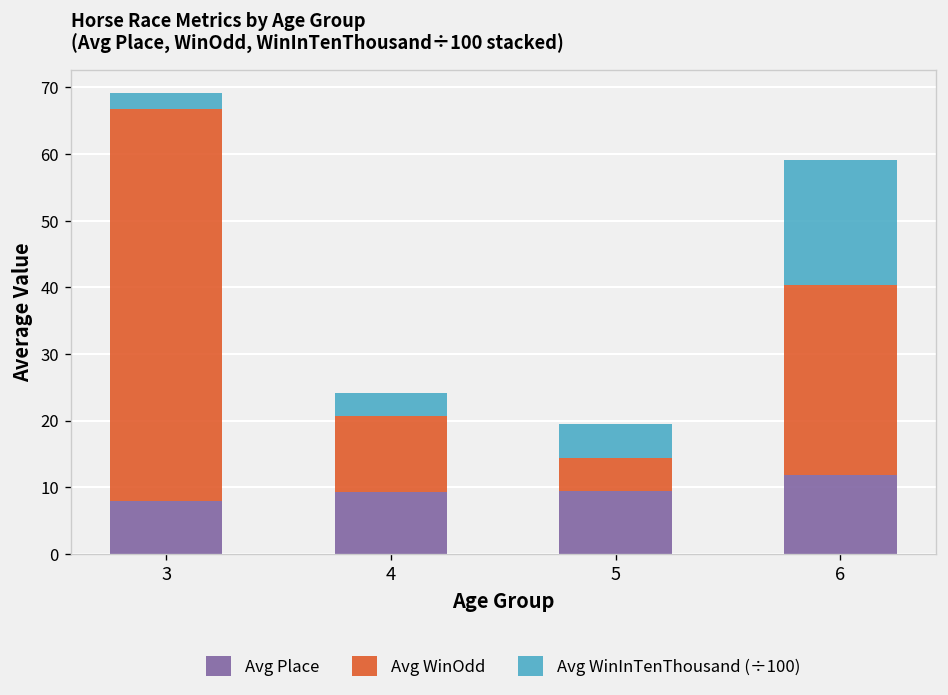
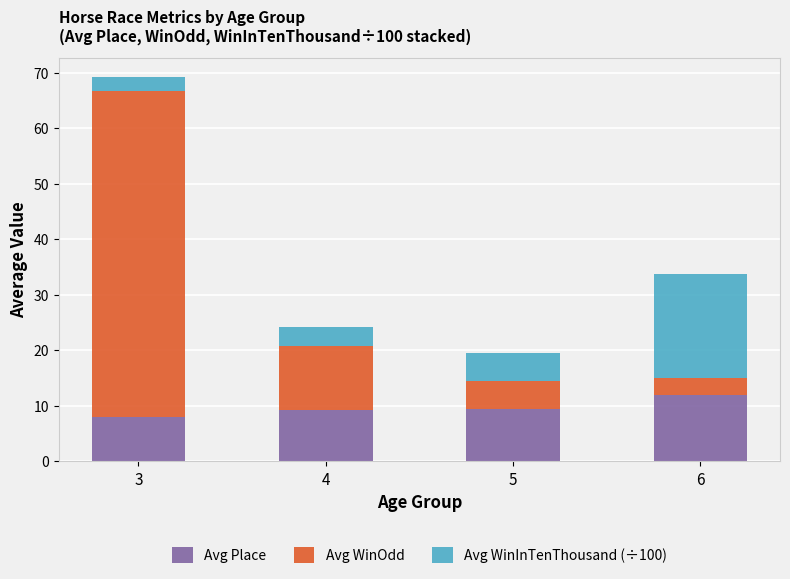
Avg WinOdd, 6: 29 -> 3
